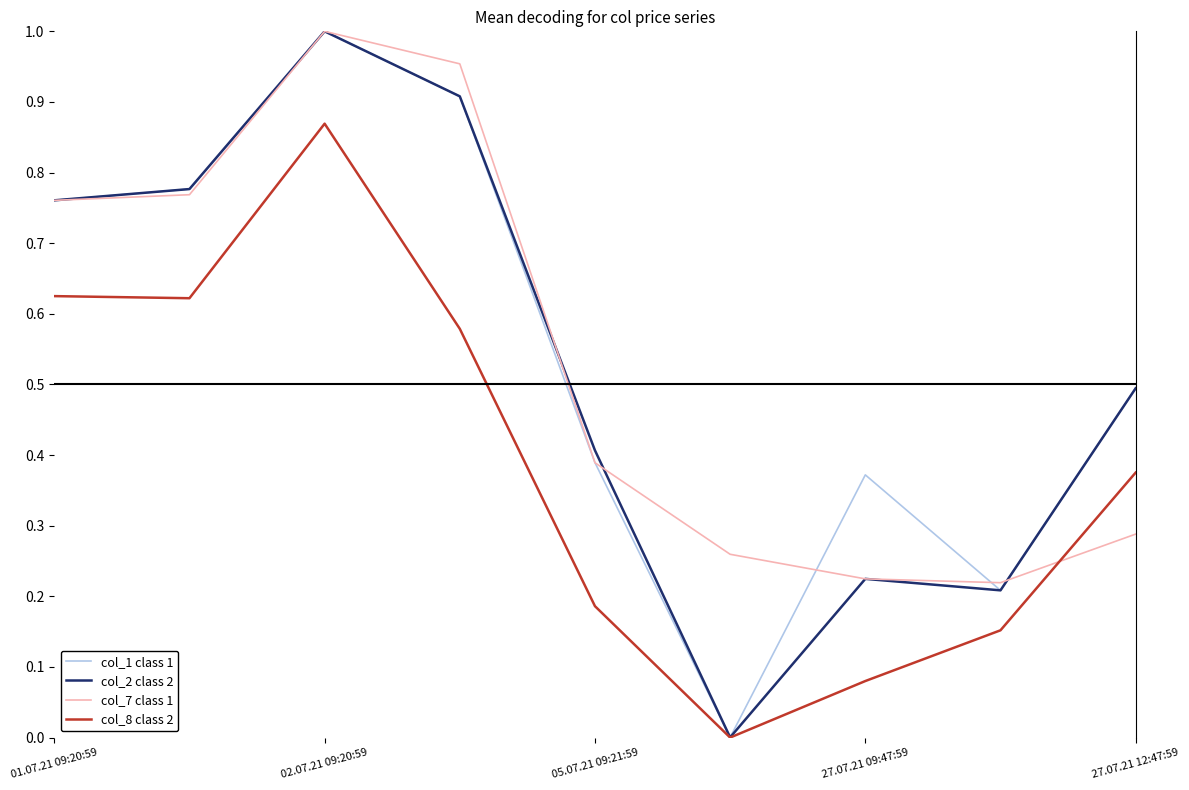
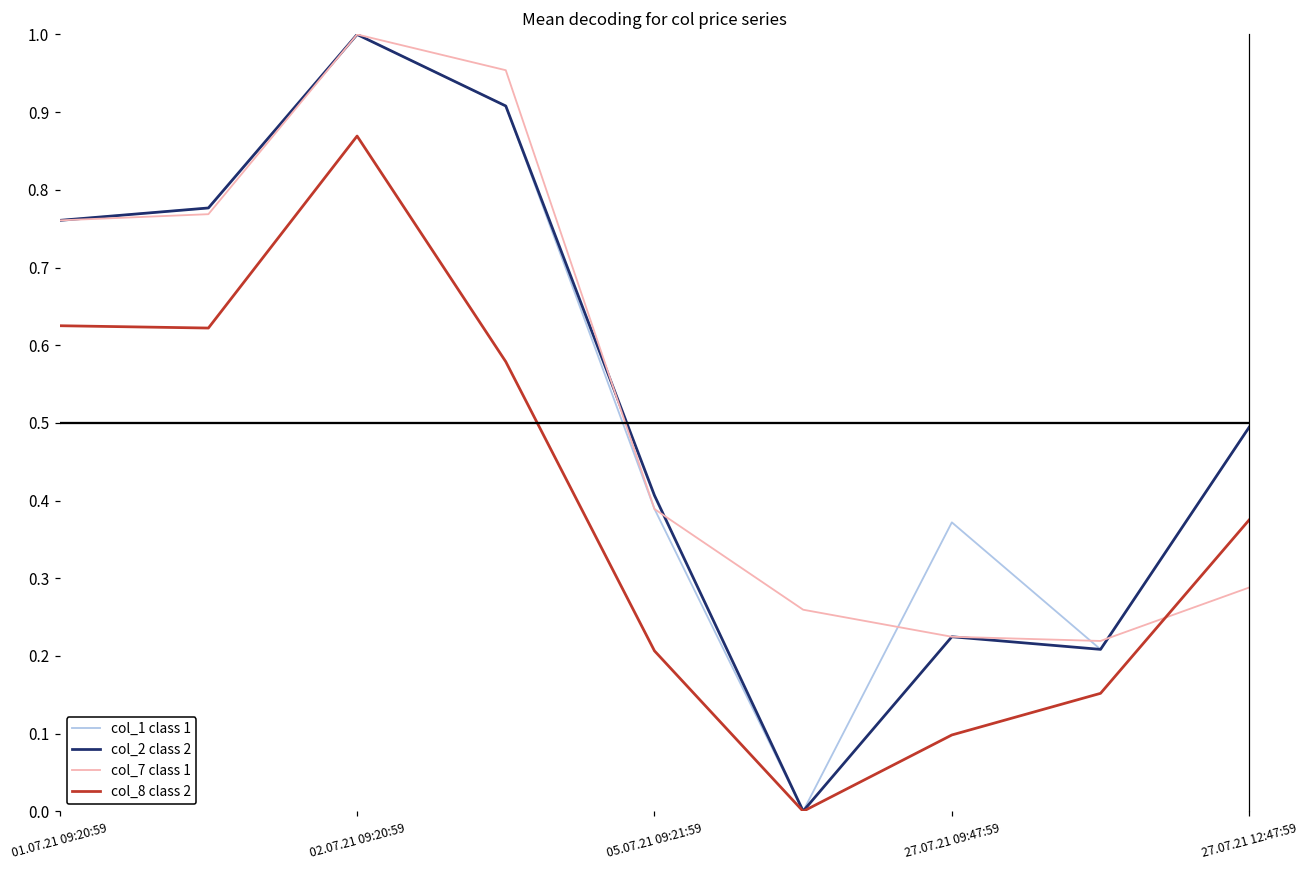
col_8 class 2, 05.07.21 09:21:59: 0.19 -> 0.21
col_8 class 2, 27.07.21 09:47:59: 0.08 -> 0.10
